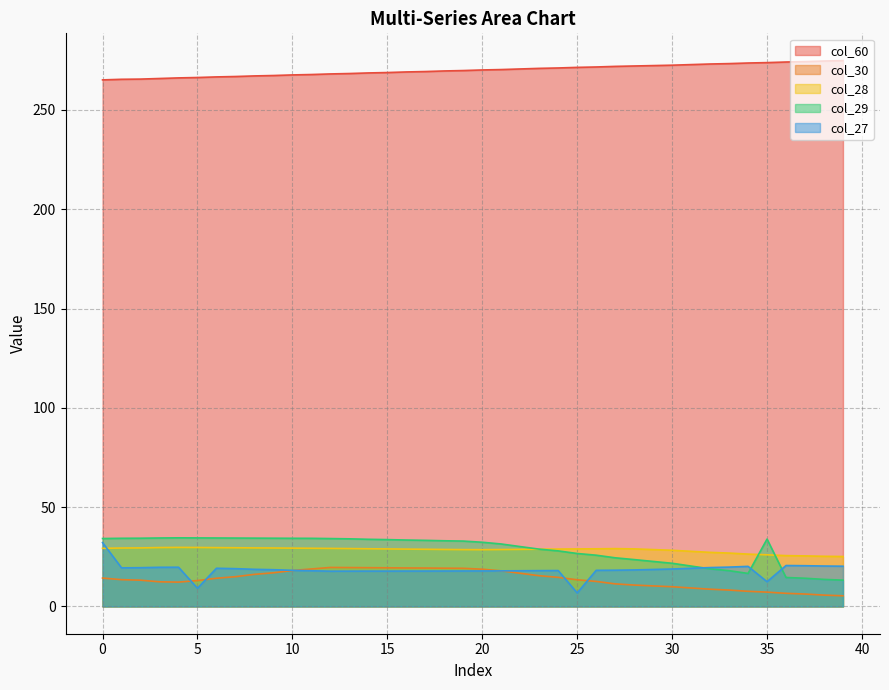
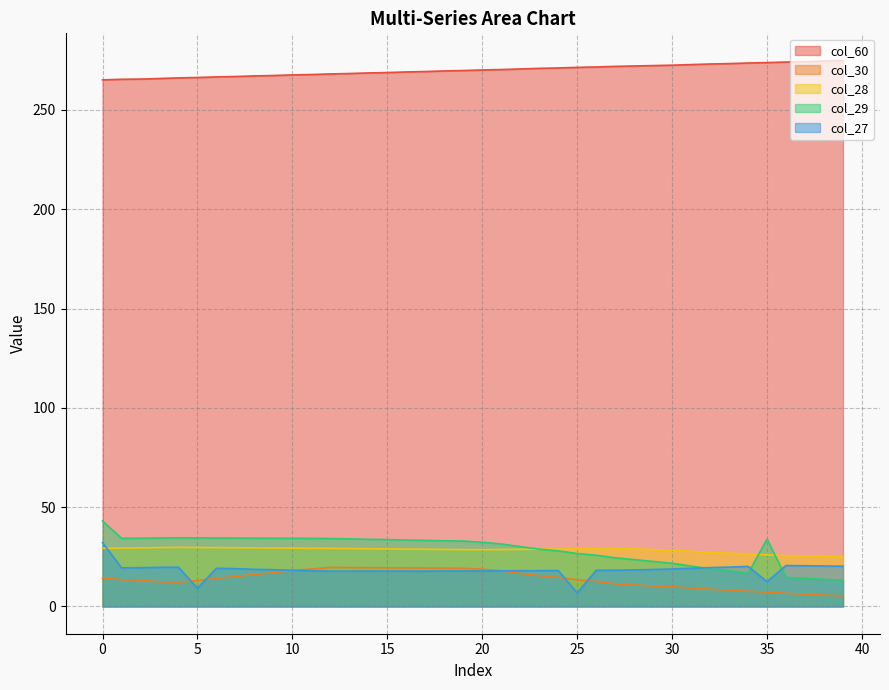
col_29, 0: 34 -> 43
